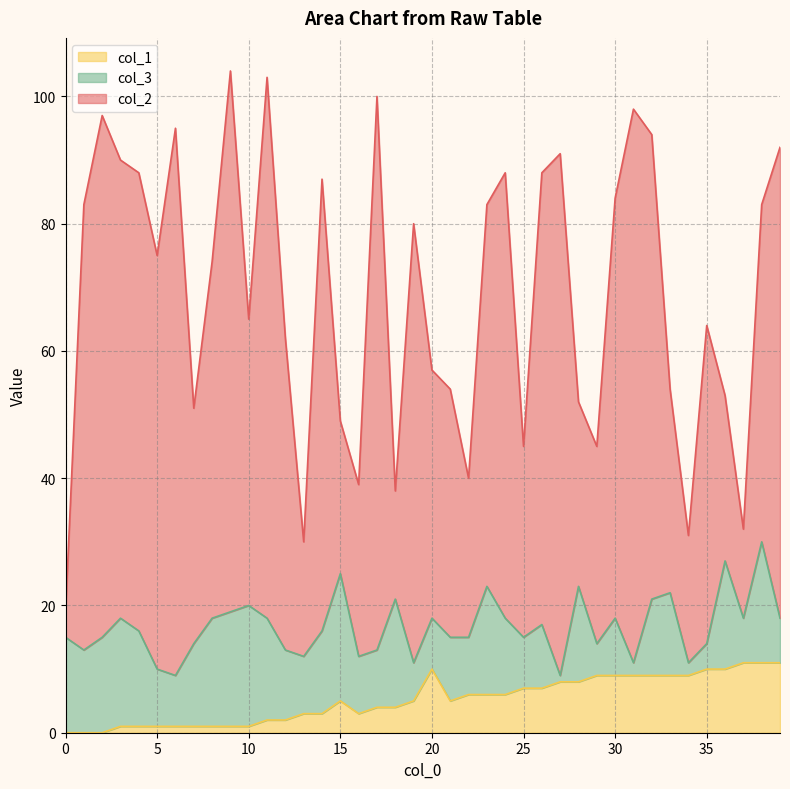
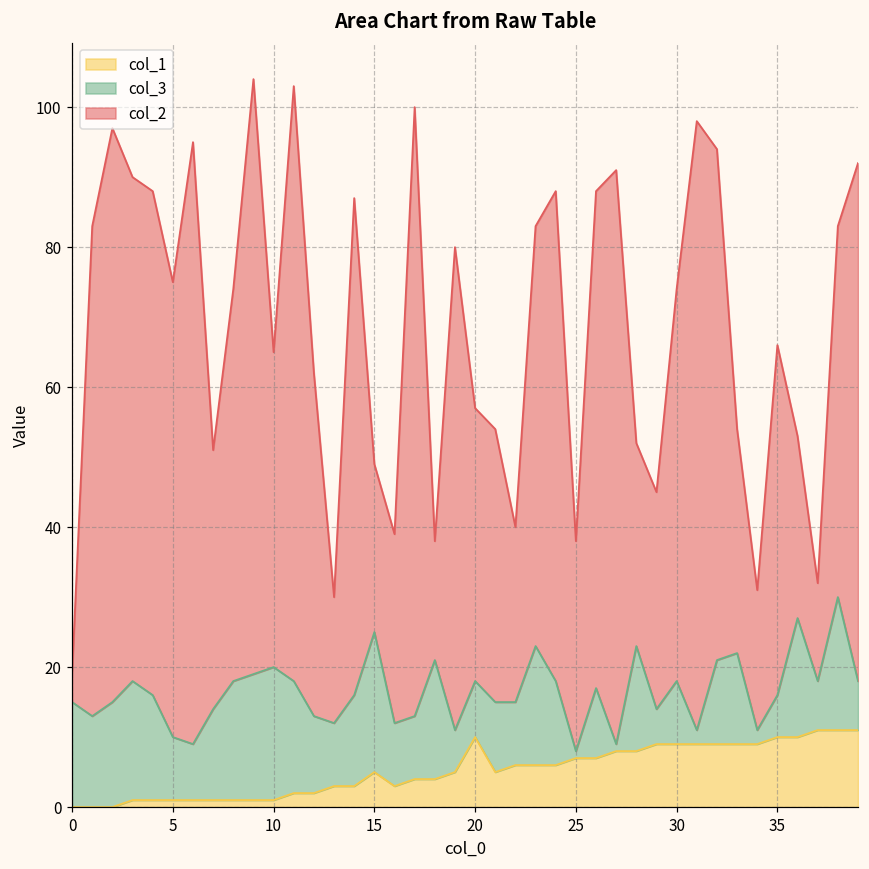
col_3, 25: 8 -> 1
col_2, 30: 66 -> 56
col_3, 35: 4 -> 6
